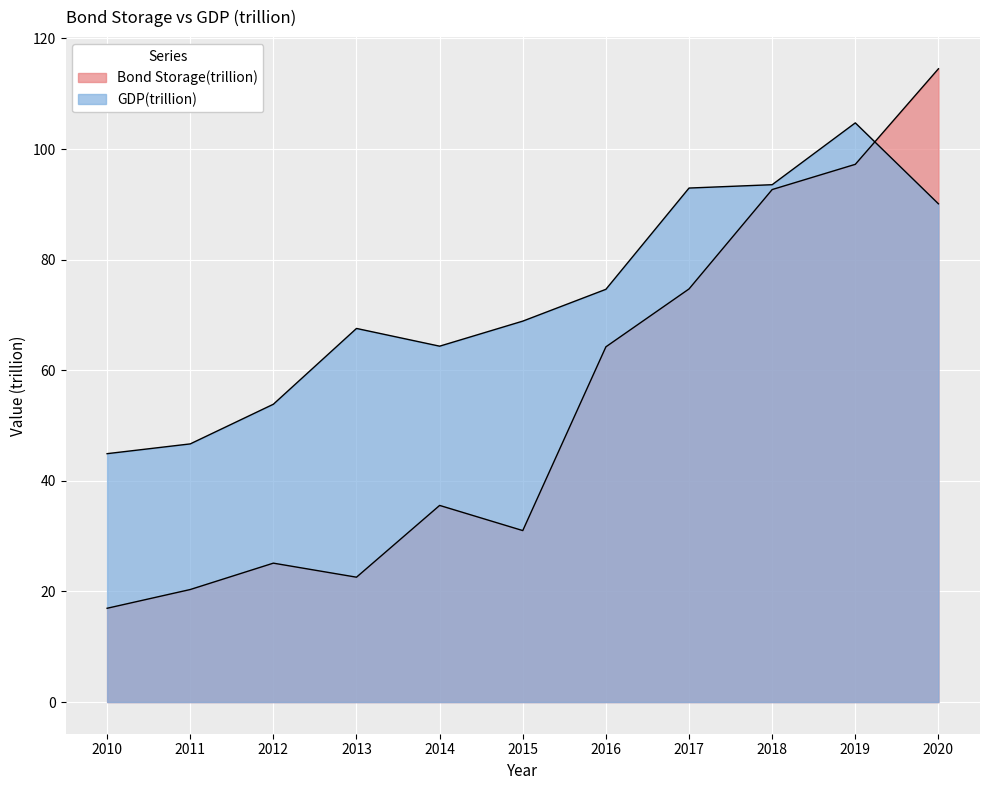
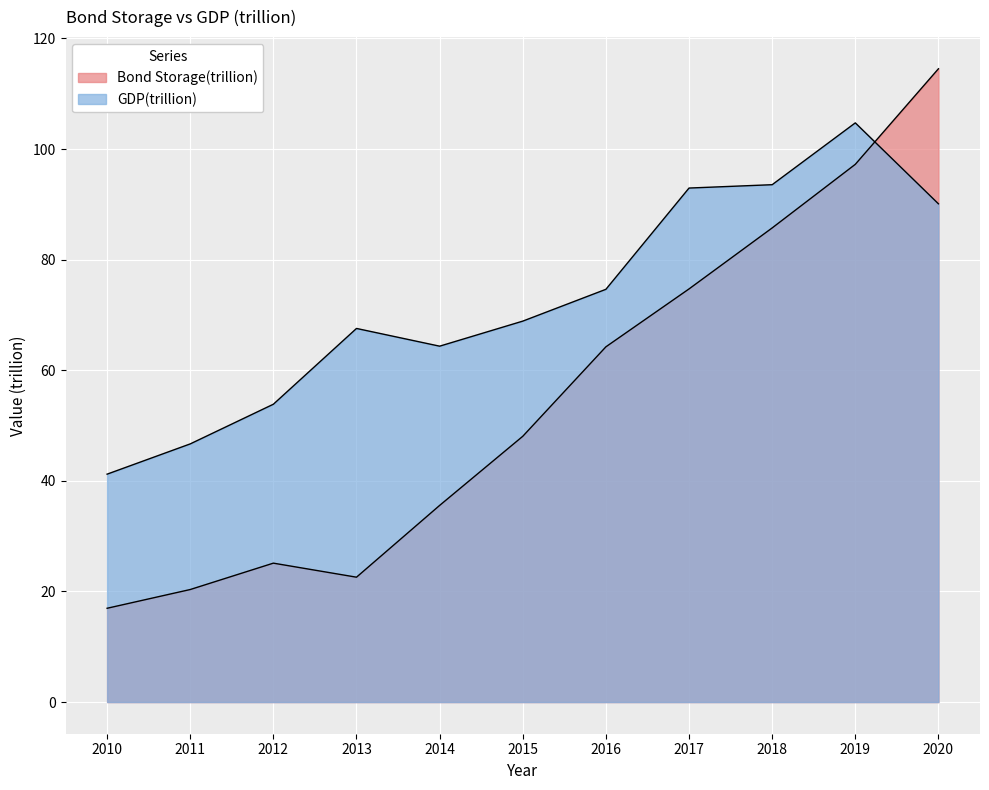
GDP(trillion), 2010: 45 -> 41
Bond Storage(trillion), 2015: 31 -> 48
Bond Storage(trillion), 2018: 93 -> 86
